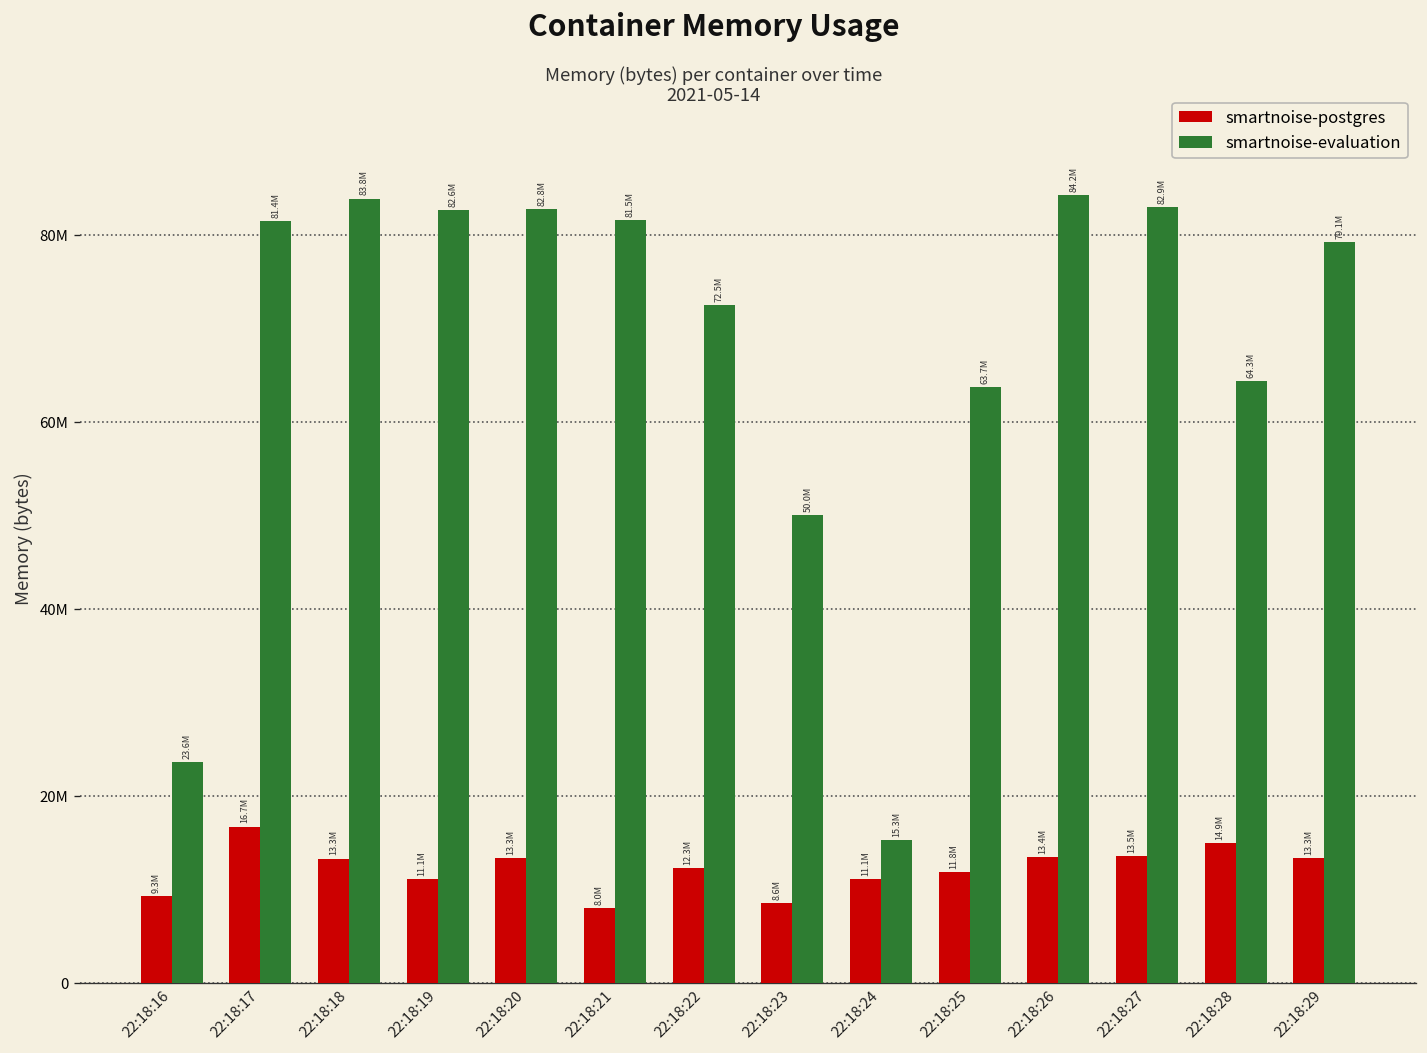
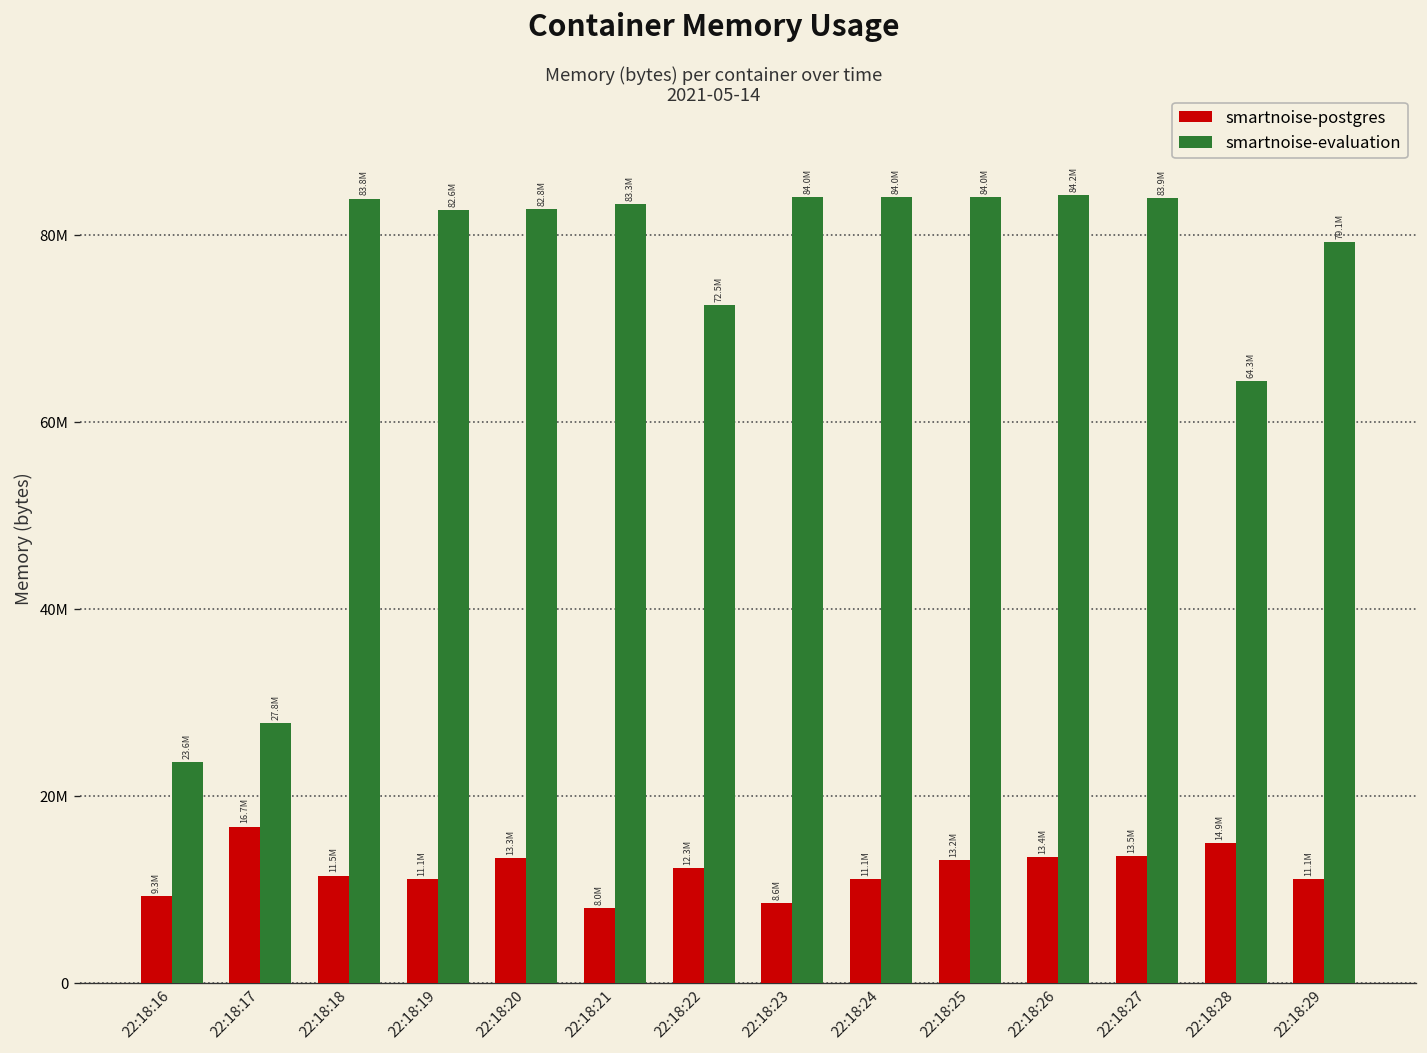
smartnoise-evaluation, 22:18:17: 81.4M -> 27.8M
smartnoise-postgres, 22:18:18: 13.3M -> 11.5M
smartnoise-evaluation, 22:18:21: 81.5M -> 83.3M
smartnoise-evaluation, 22:18:23: 50.0M -> 84.0M
smartnoise-evaluation, 22:18:24: 15.3M -> 84.0M
smartnoise-postgres, 22:18:25: 11.8M -> 13.2M
smartnoise-evaluation, 22:18:25: 63.7M -> 84.0M
smartnoise-evaluation, 22:18:27: 82.9M -> 83.9M
smartnoise-postgres, 22:18:29: 13.3M -> 11.1M
